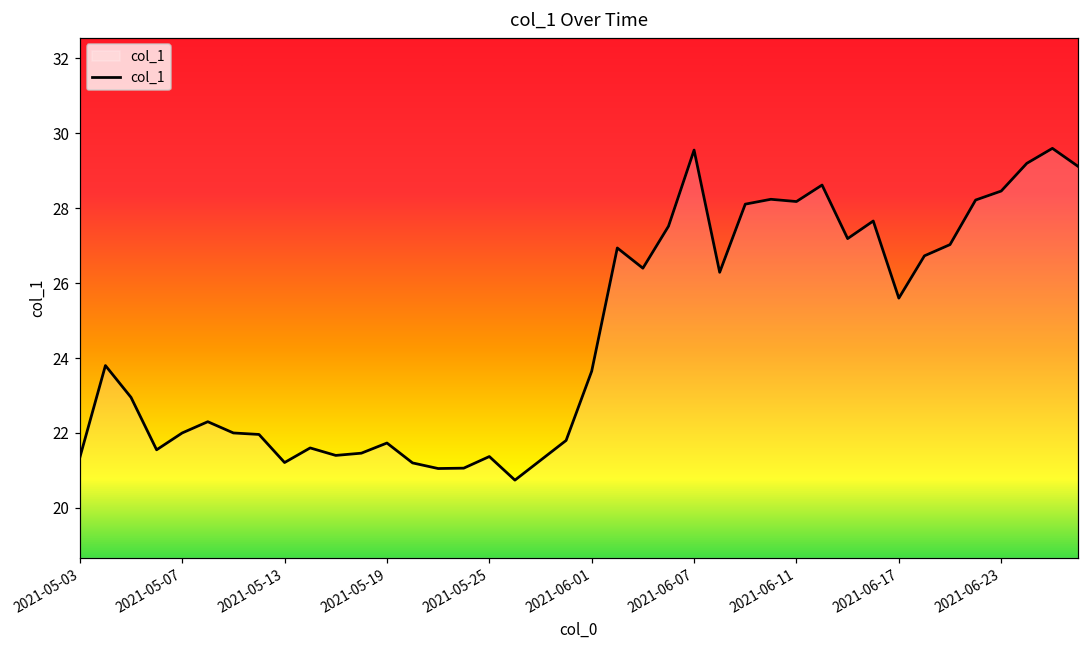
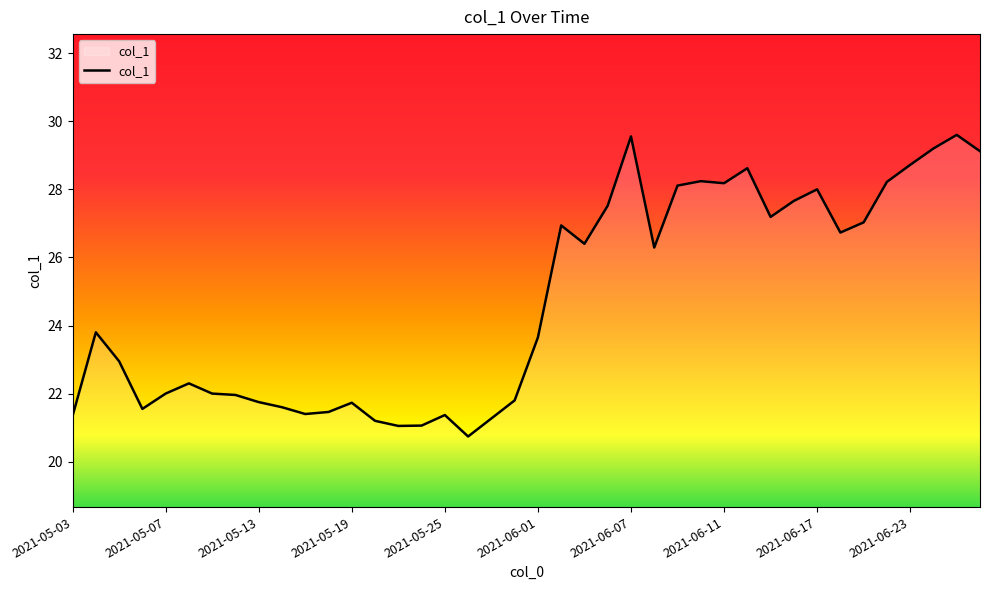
2021-05-13: 21.2 -> 21.8
2021-06-17: 25.6 -> 28.0
2021-06-23: 28.5 -> 28.7
